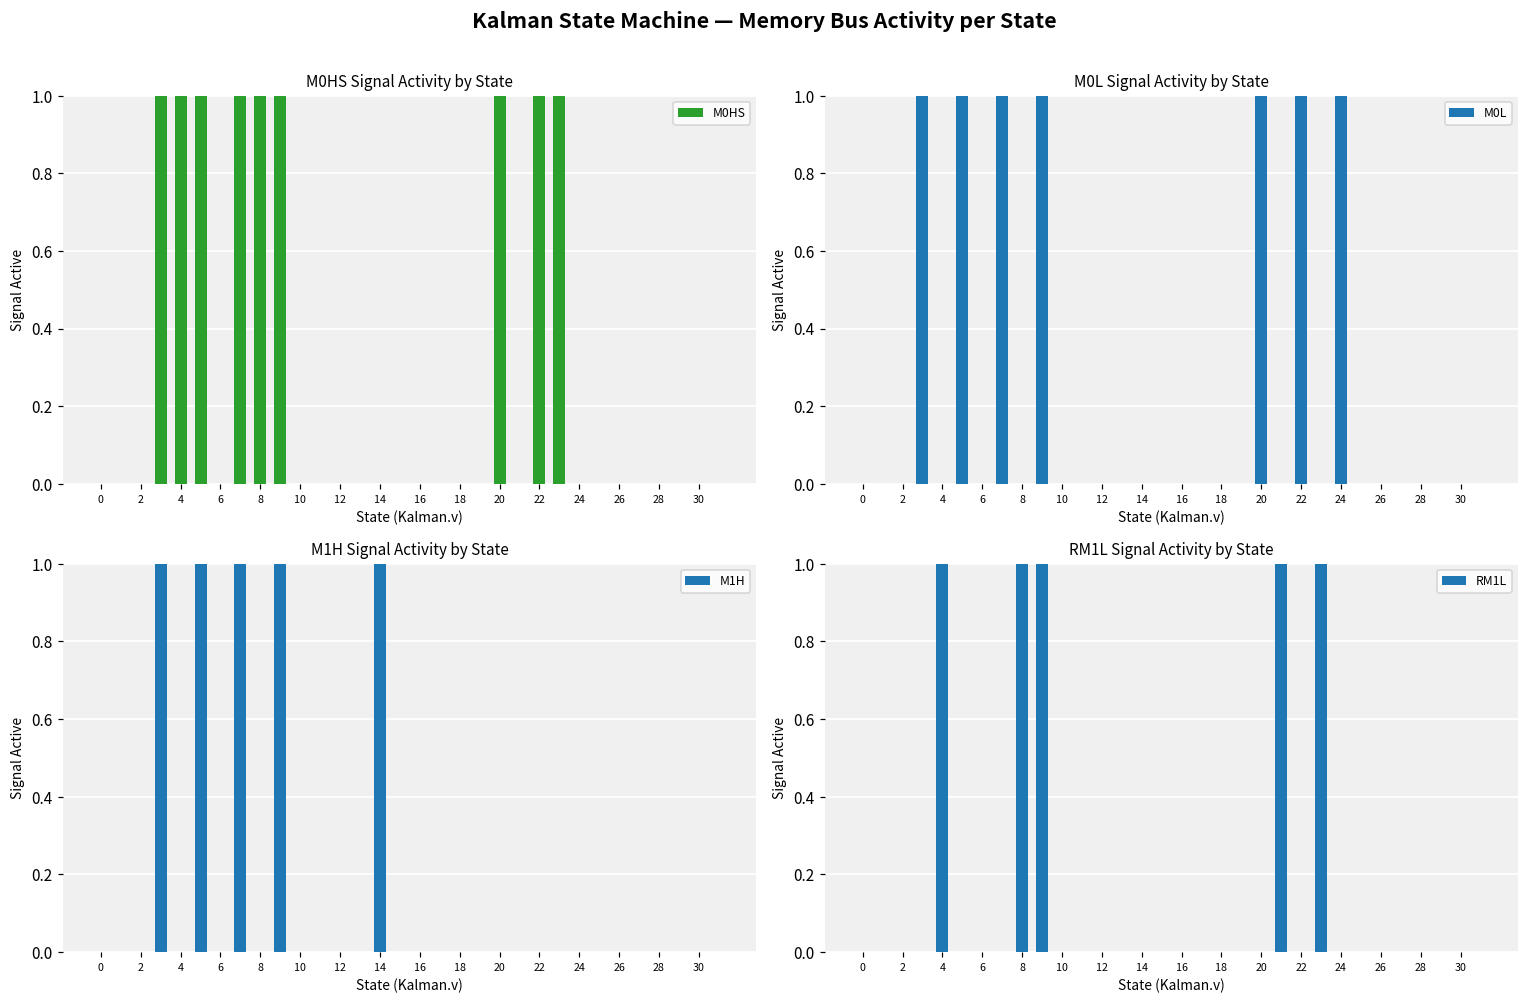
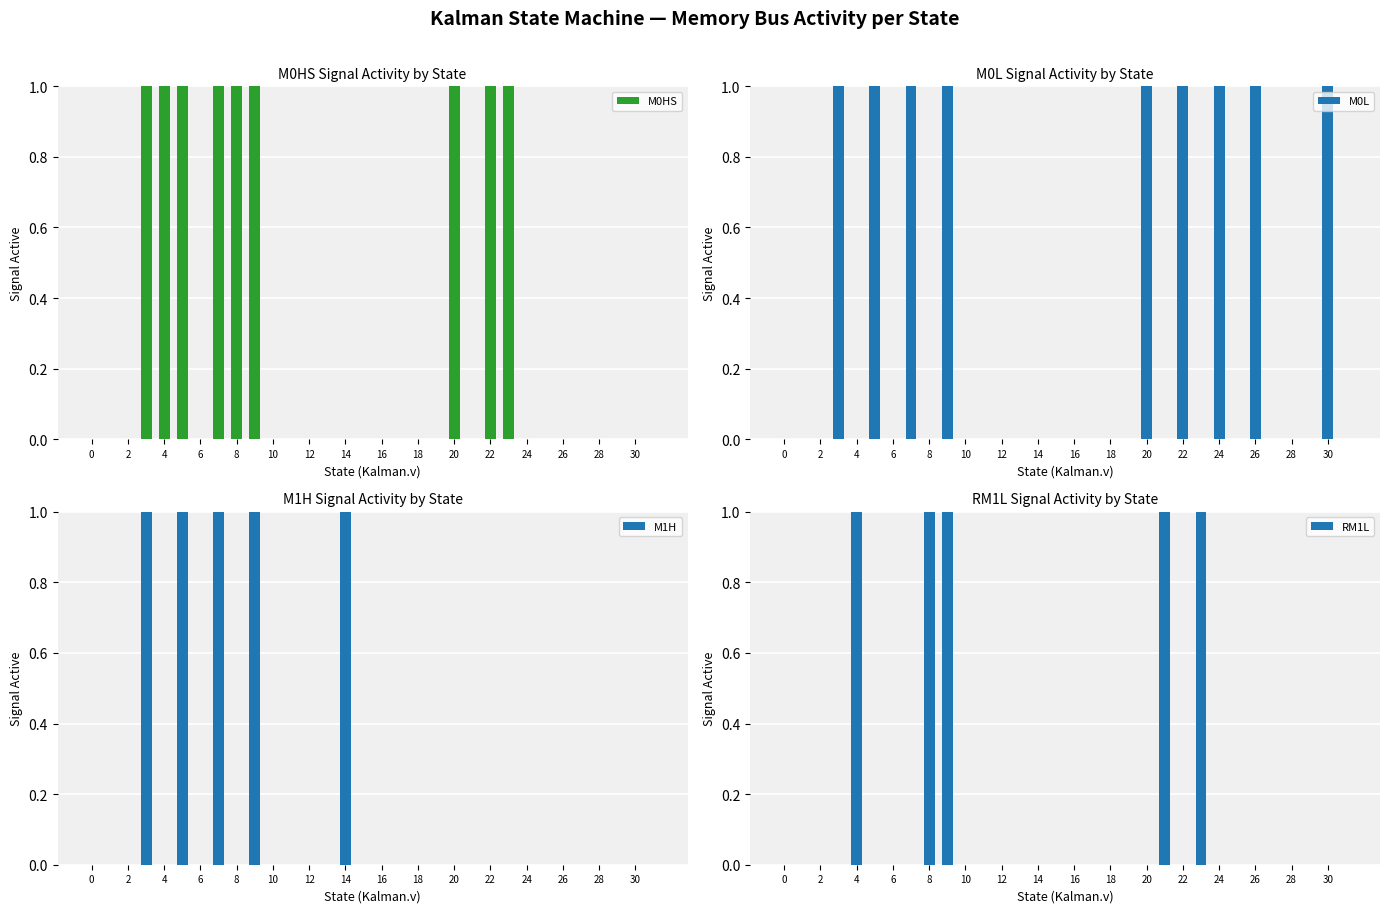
M0L Signal Activity by State, 26: 0 -> 1
M0L Signal Activity by State, 30: 0 -> 1
